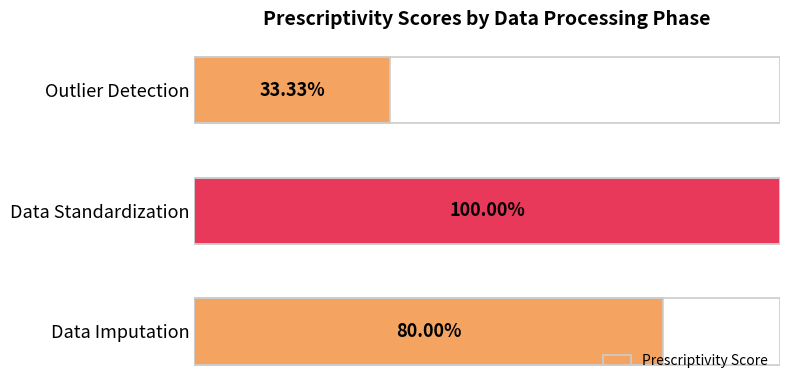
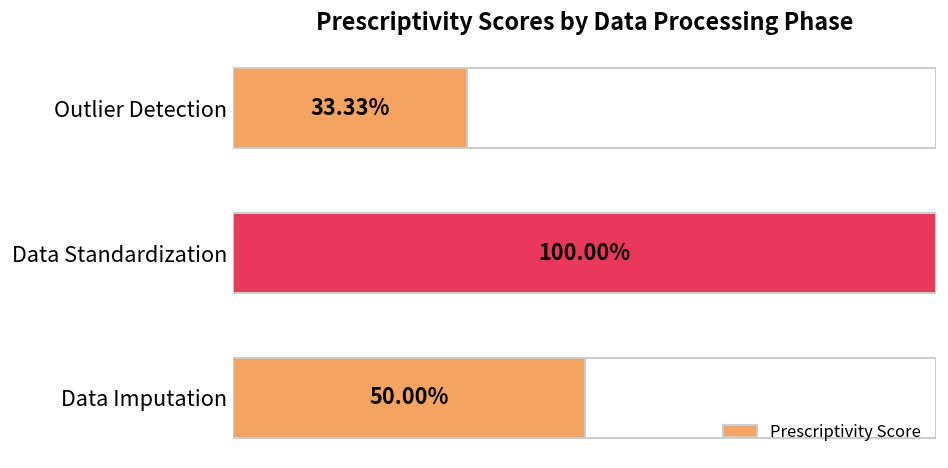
Prescriptivity Score, Data Imputation: 80.00% -> 50.00%
